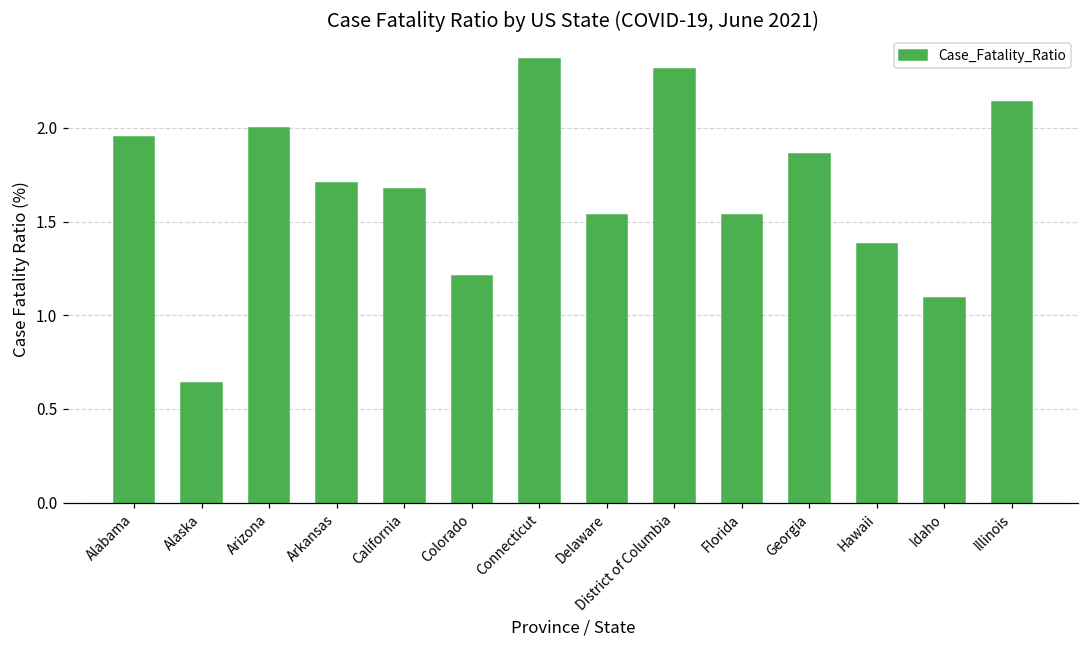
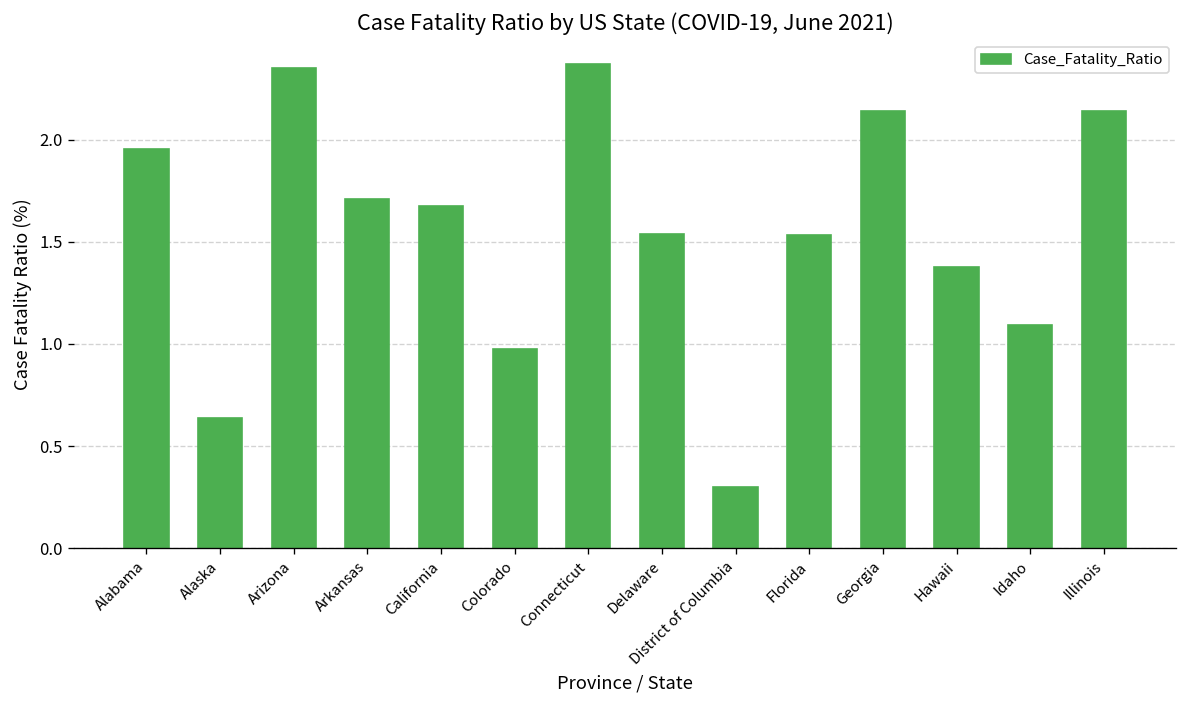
Arizona: 2.00 -> 2.35
Colorado: 1.21 -> 0.97
District of Columbia: 2.31 -> 0.30
Georgia: 1.86 -> 2.14
